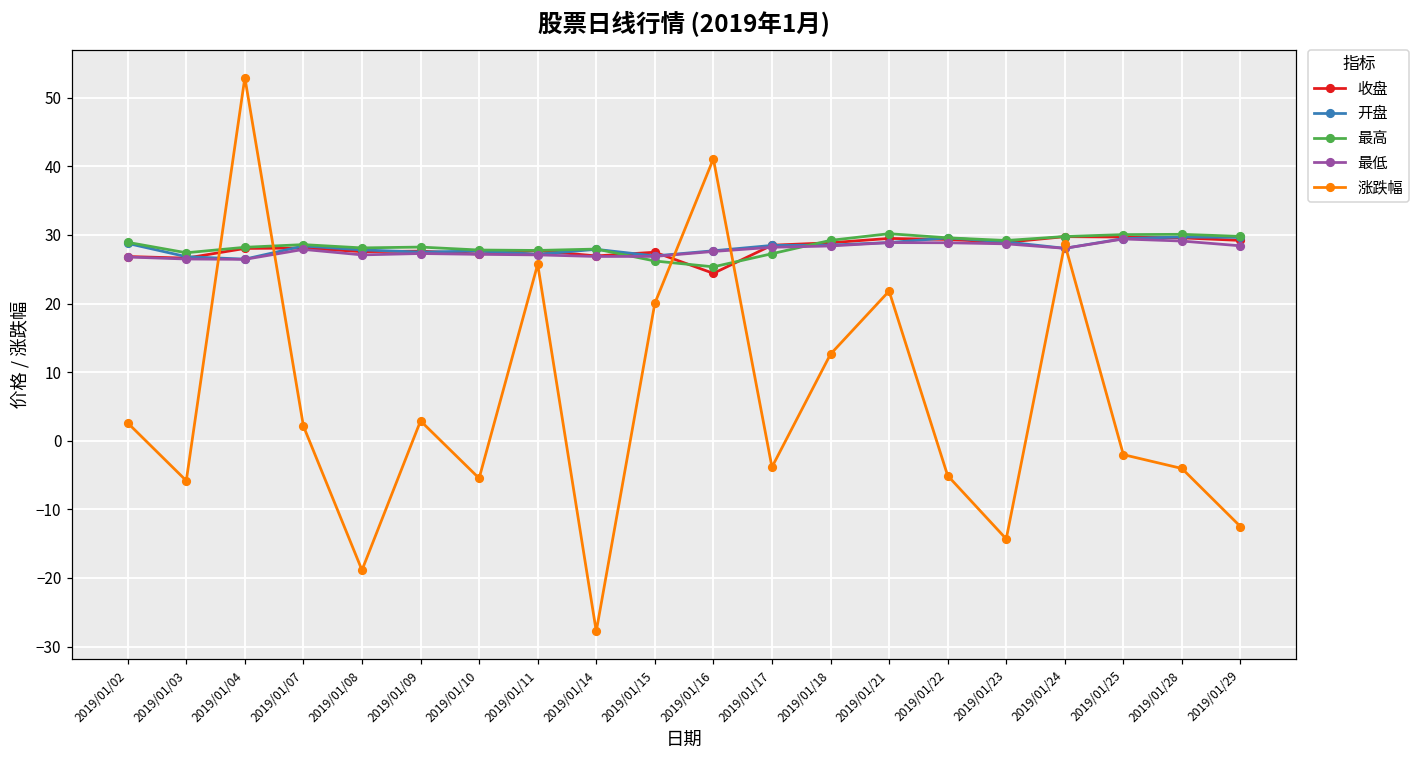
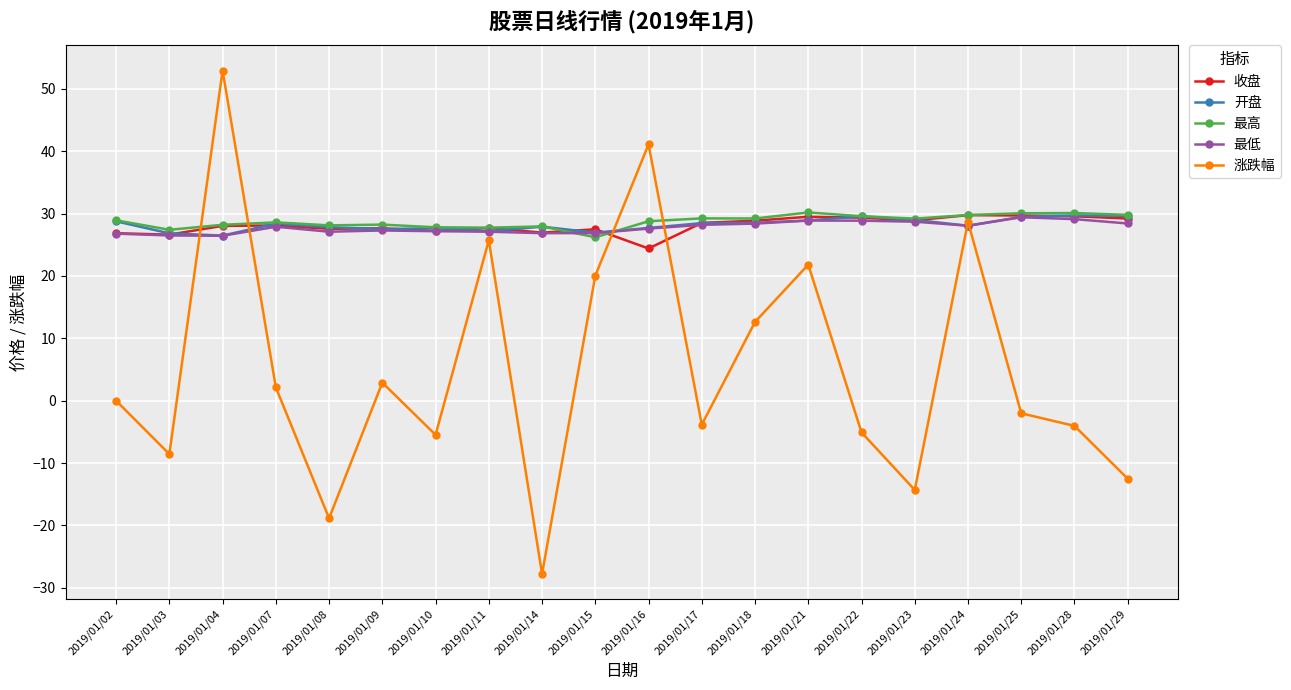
涨跌幅, 2019/01/02: 3 -> 0
涨跌幅, 2019/01/03: -6 -> -9
最高, 2019/01/16: 25 -> 29
最高, 2019/01/17: 27 -> 29
